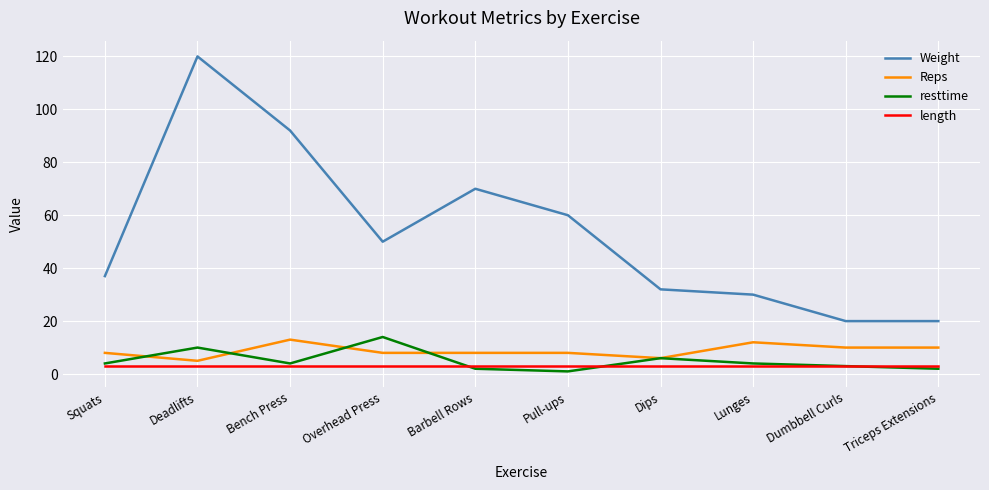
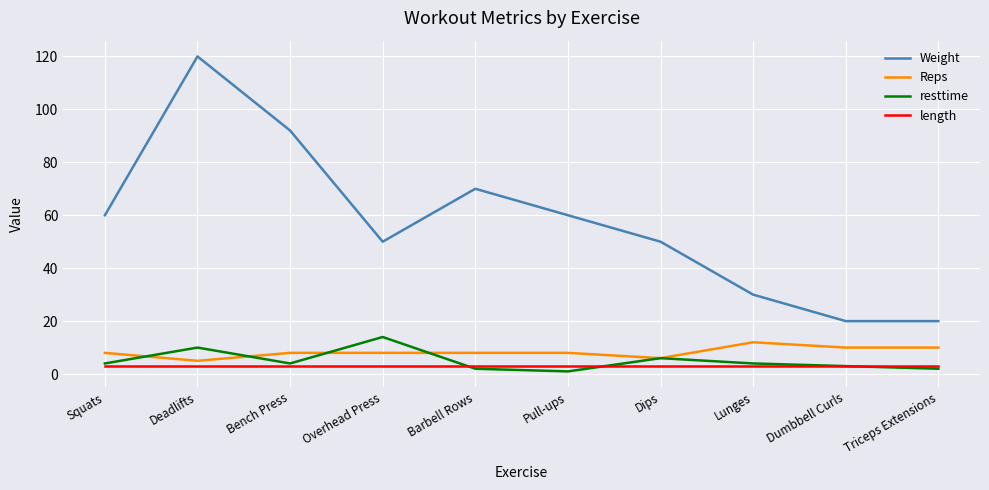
Weight, Squats: 37 -> 60
Reps, Bench Press: 13 -> 8
Weight, Dips: 32 -> 50
